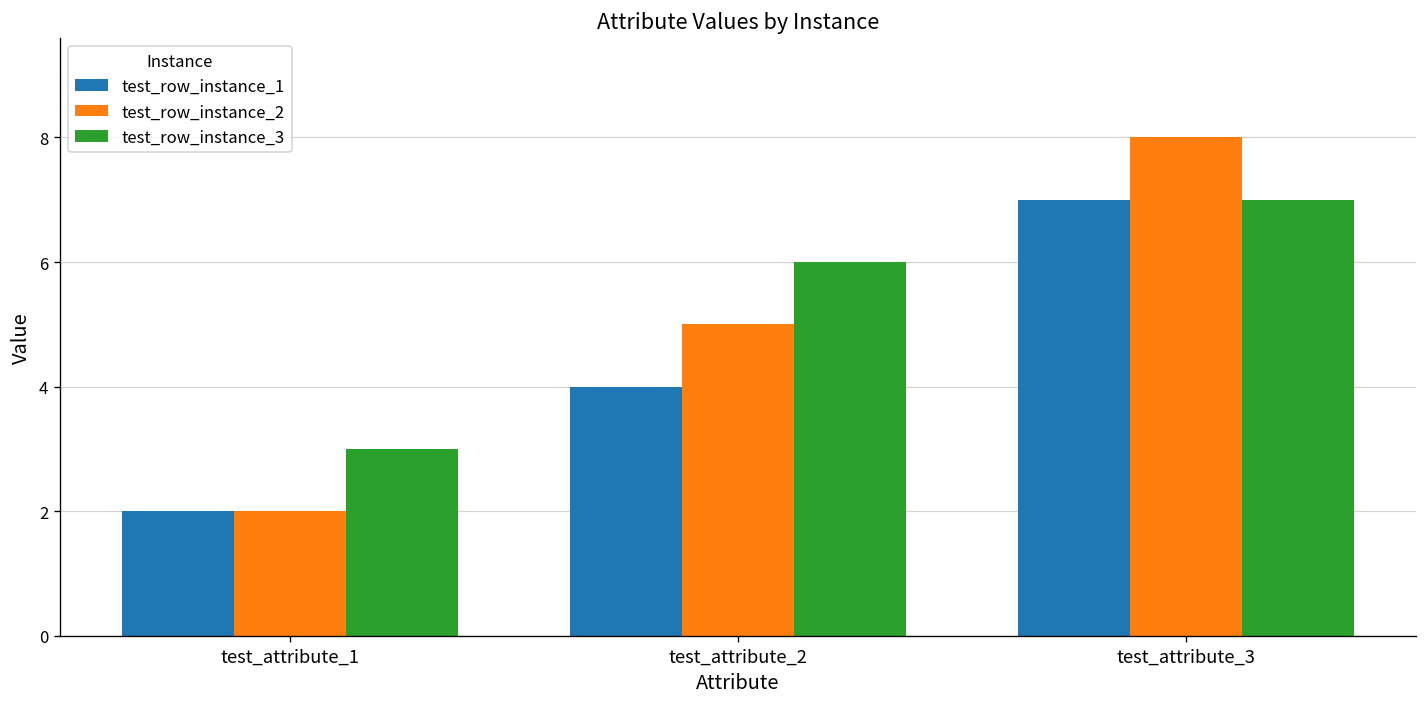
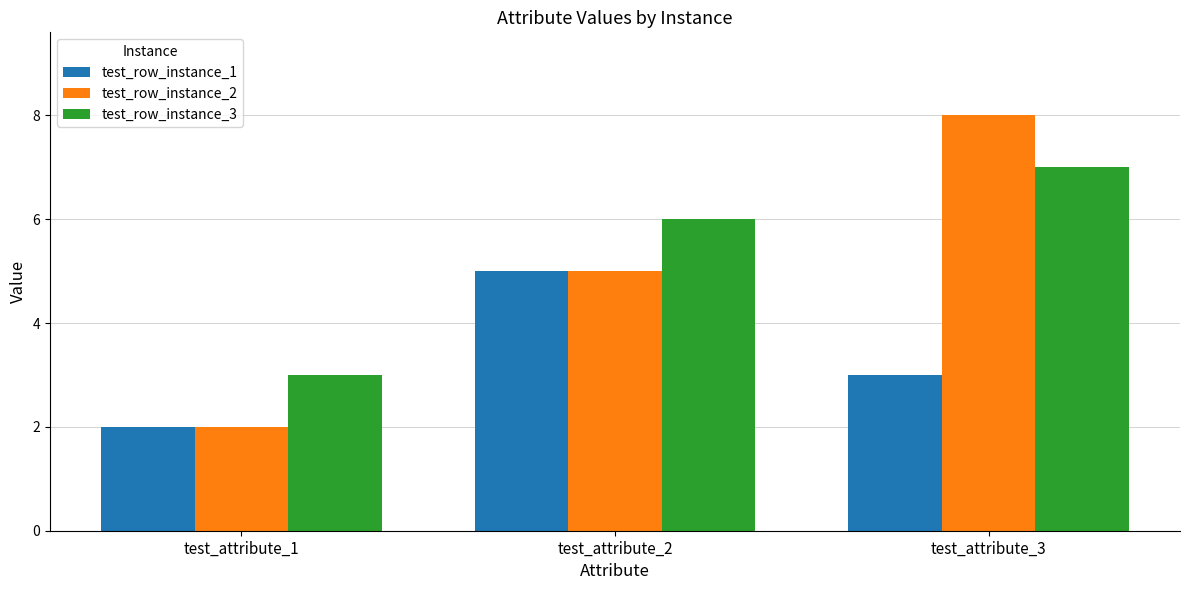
test_row_instance_1, test_attribute_2: 4 -> 5
test_row_instance_1, test_attribute_3: 7 -> 3
